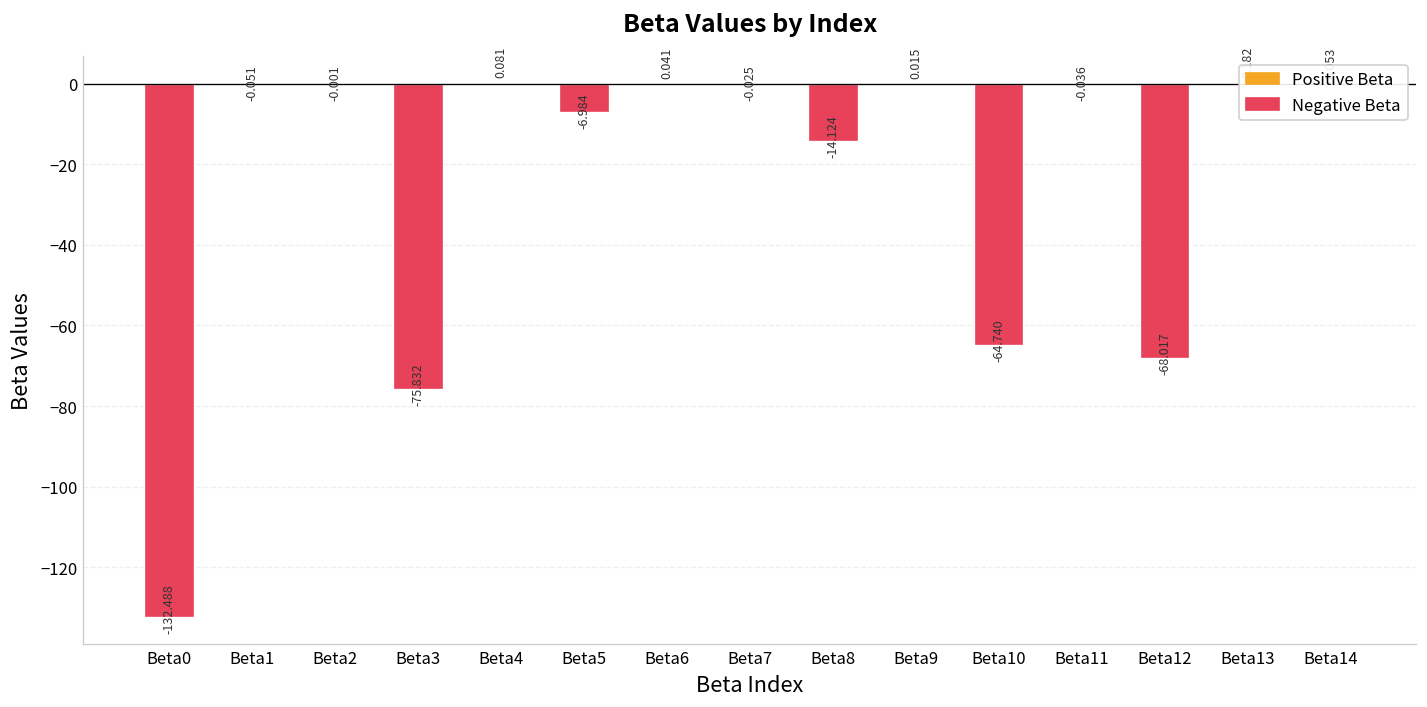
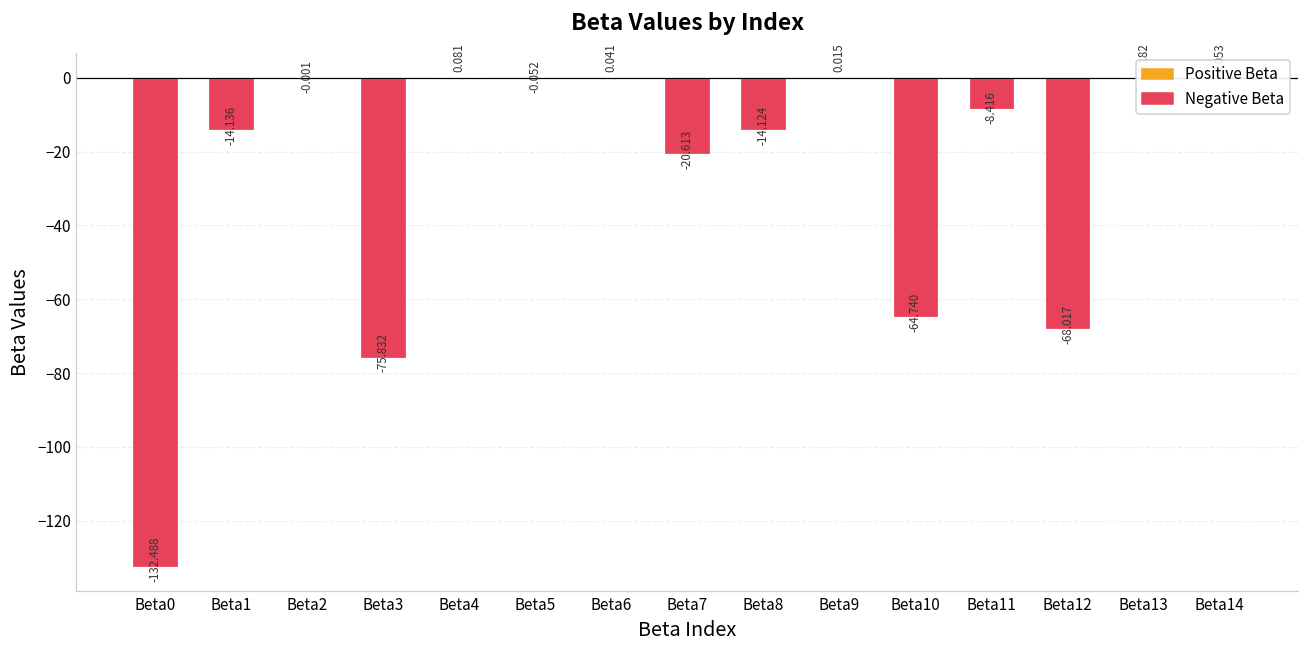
Beta1: -0.051 -> -14.136
Beta5: -6.984 -> -0.052
Beta7: -0.025 -> -20.613
Beta11: -0.036 -> -8.416
